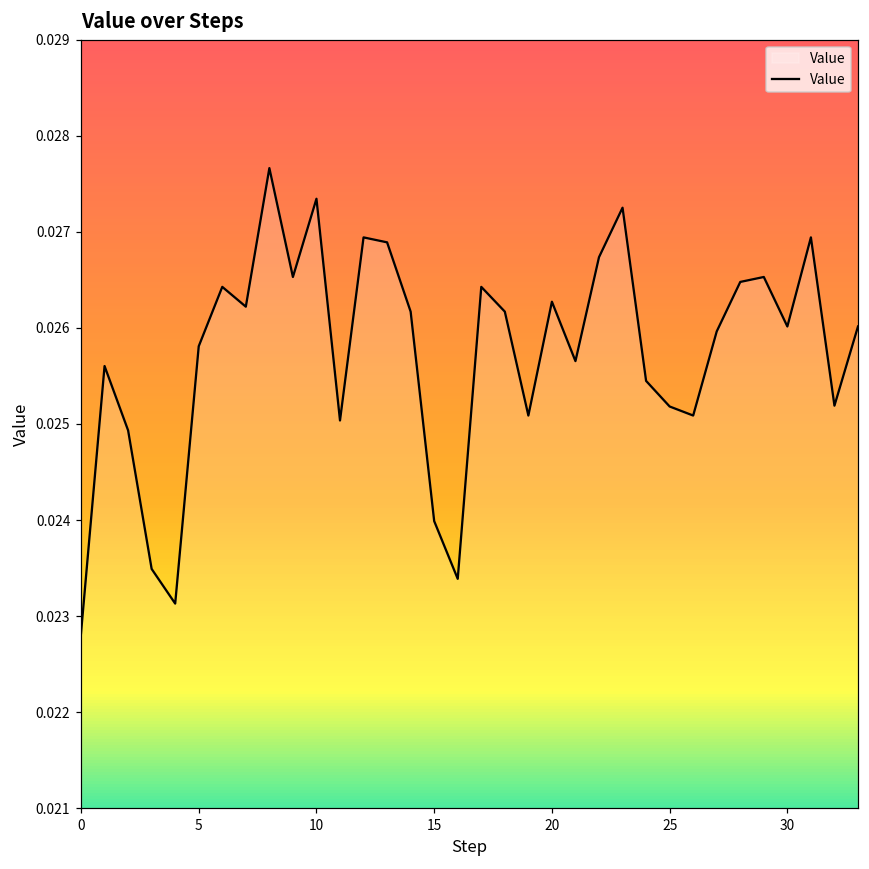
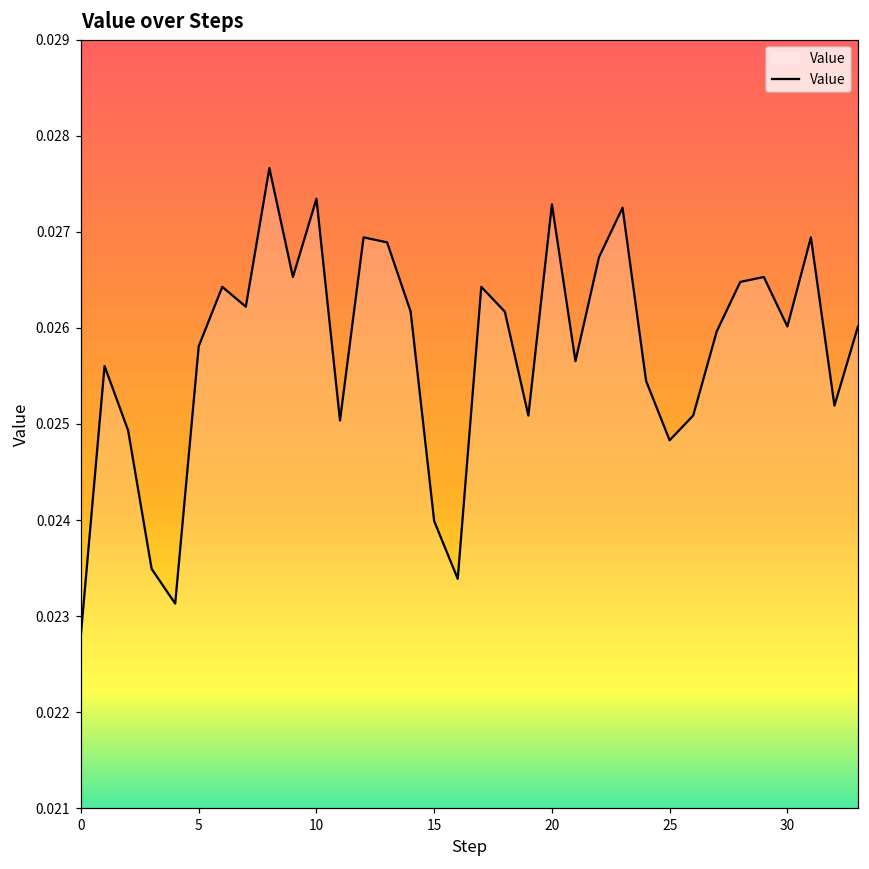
20: 0.0263 -> 0.0273
25: 0.0252 -> 0.0248
